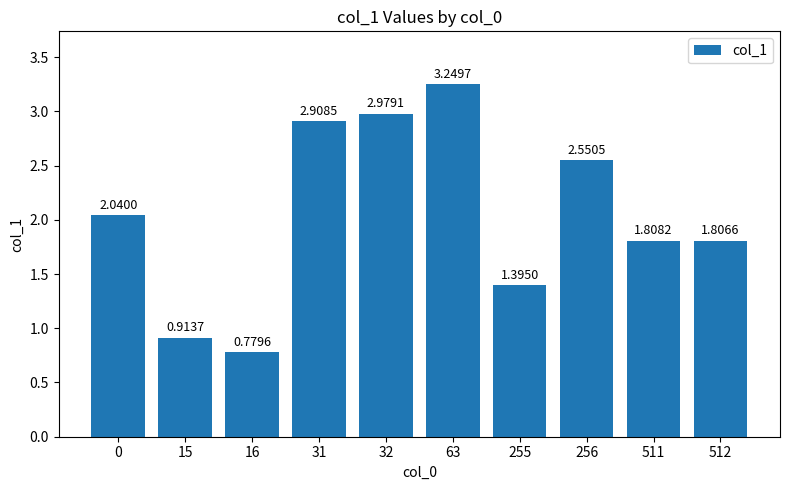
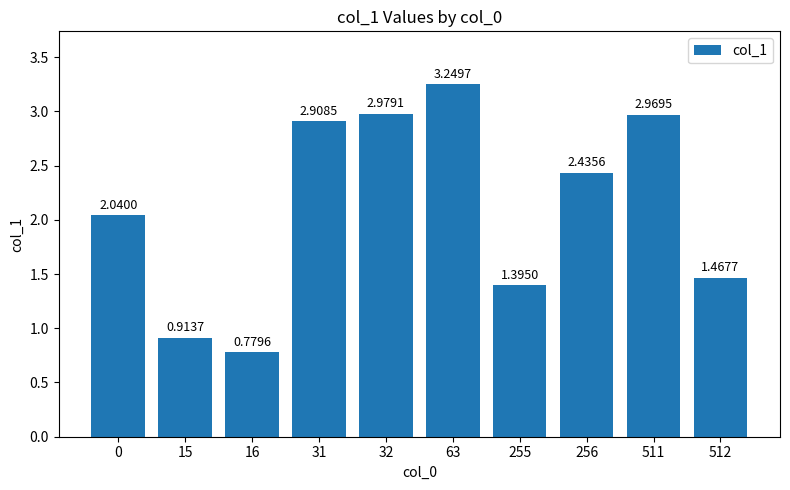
256: 2.5505 -> 2.4356
511: 1.8082 -> 2.9695
512: 1.8066 -> 1.4677
